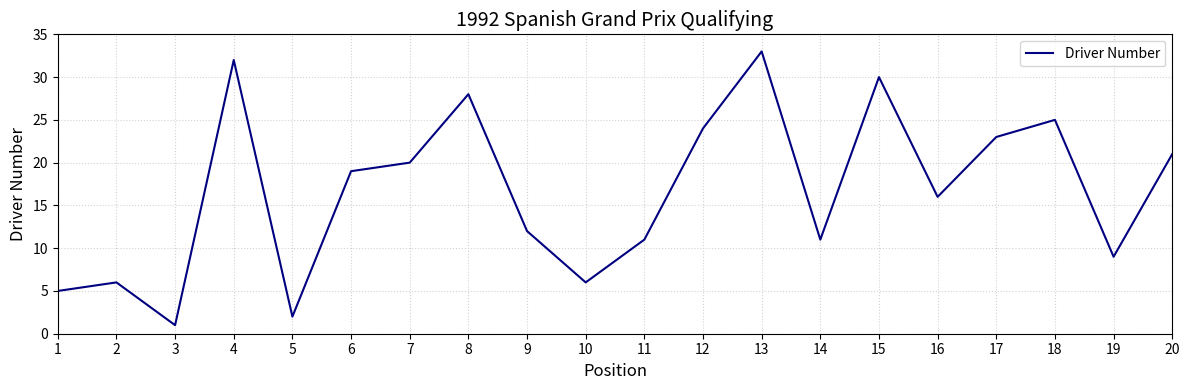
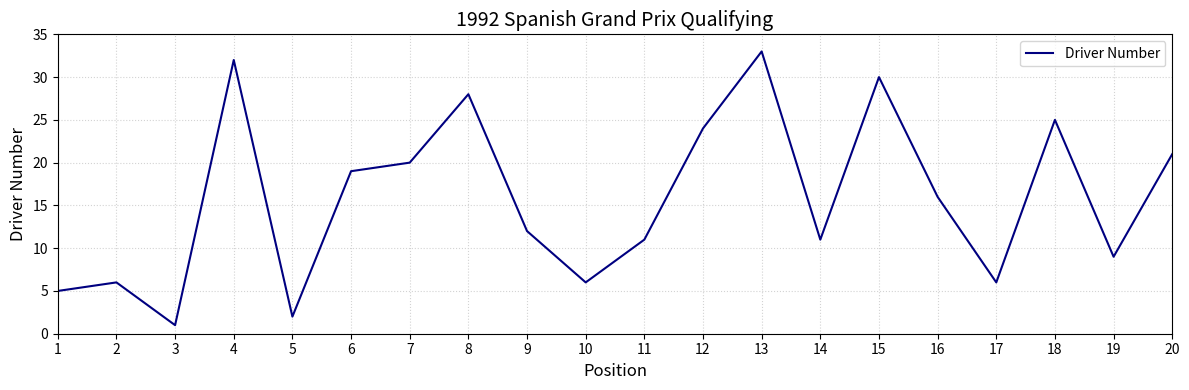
17: 23 -> 6
